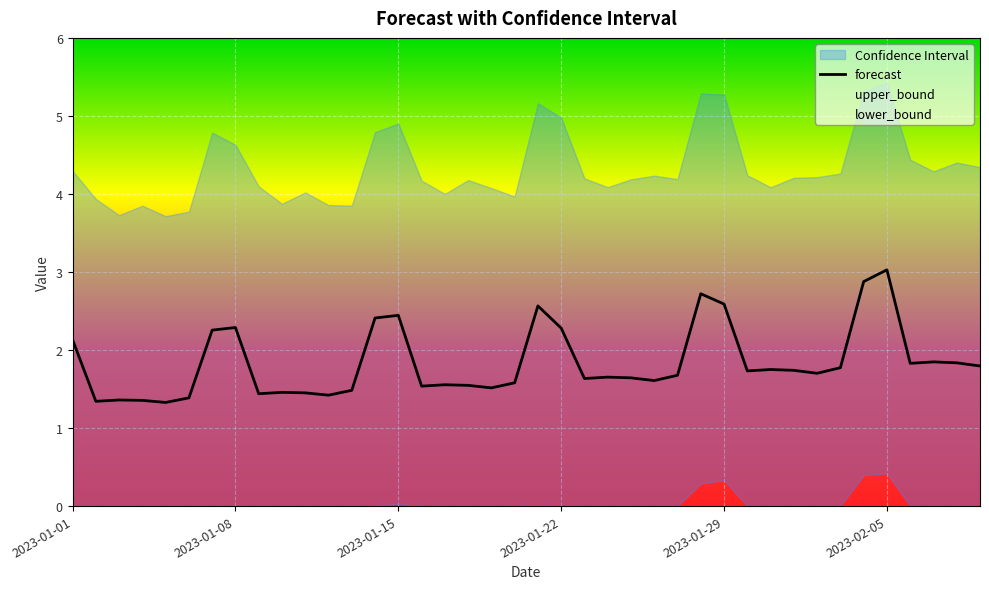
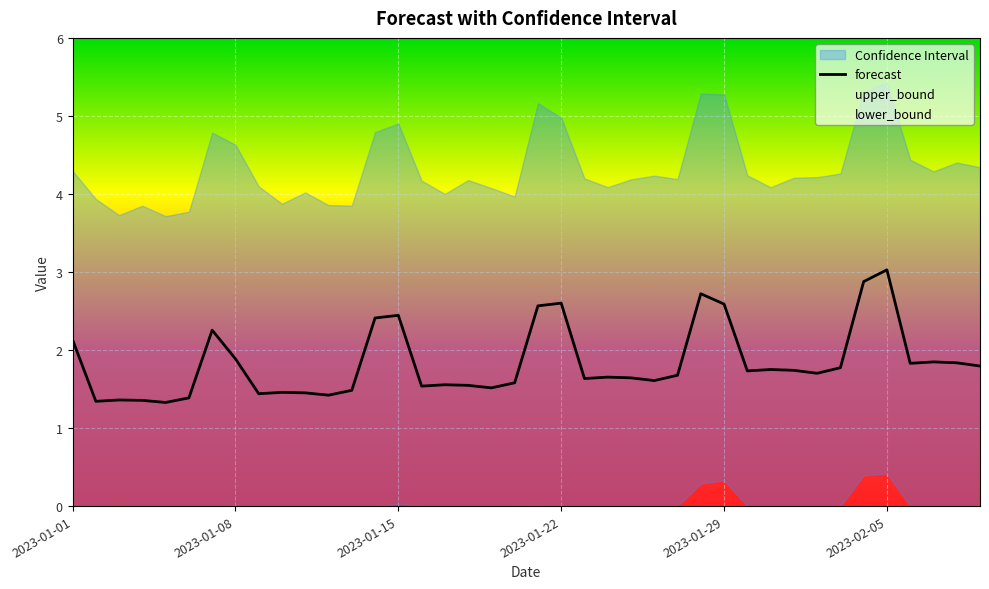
forecast, 2023-01-08: 2.3 -> 1.9
forecast, 2023-01-22: 2.3 -> 2.6
